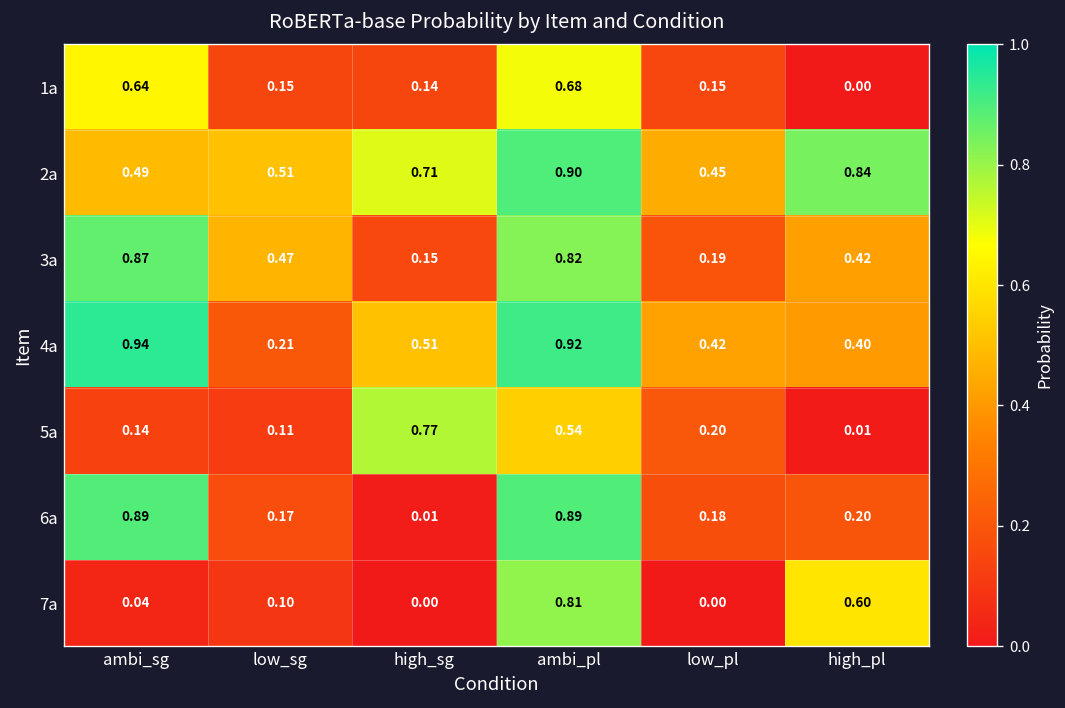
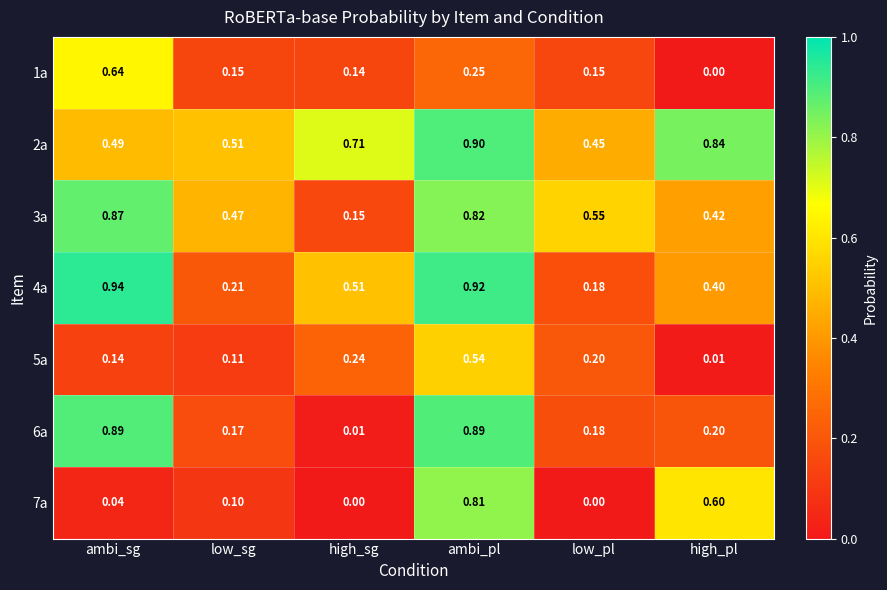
1a, ambi_pl: 0.68 -> 0.25
3a, low_pl: 0.19 -> 0.55
4a, low_pl: 0.42 -> 0.18
5a, high_sg: 0.77 -> 0.24
